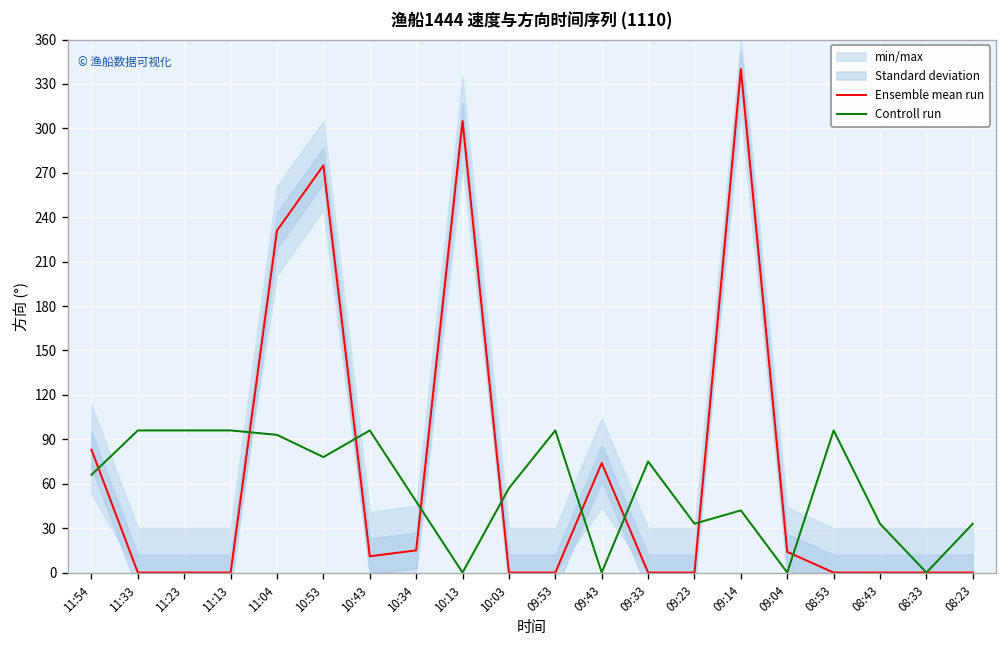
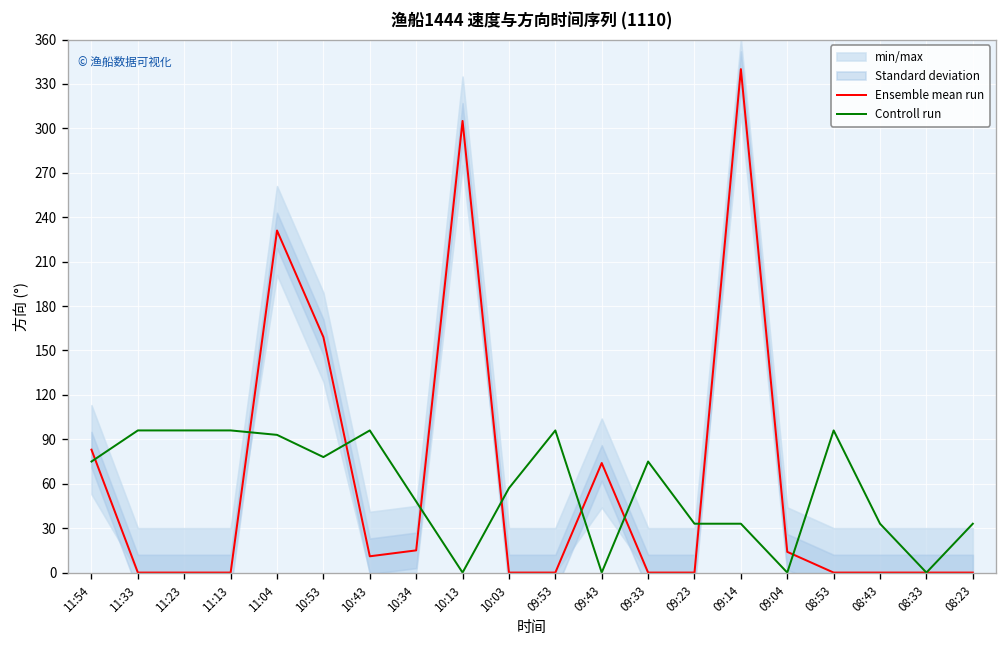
Controll run, 11:54: 66 -> 75
Ensemble mean run, 10:53: 275 -> 159
Controll run, 09:14: 42 -> 33
